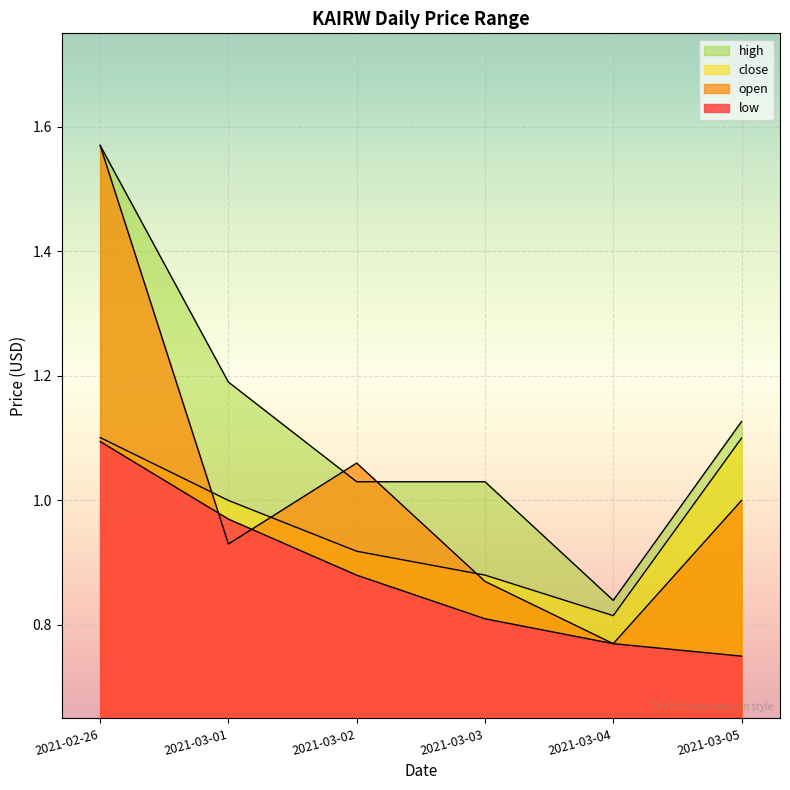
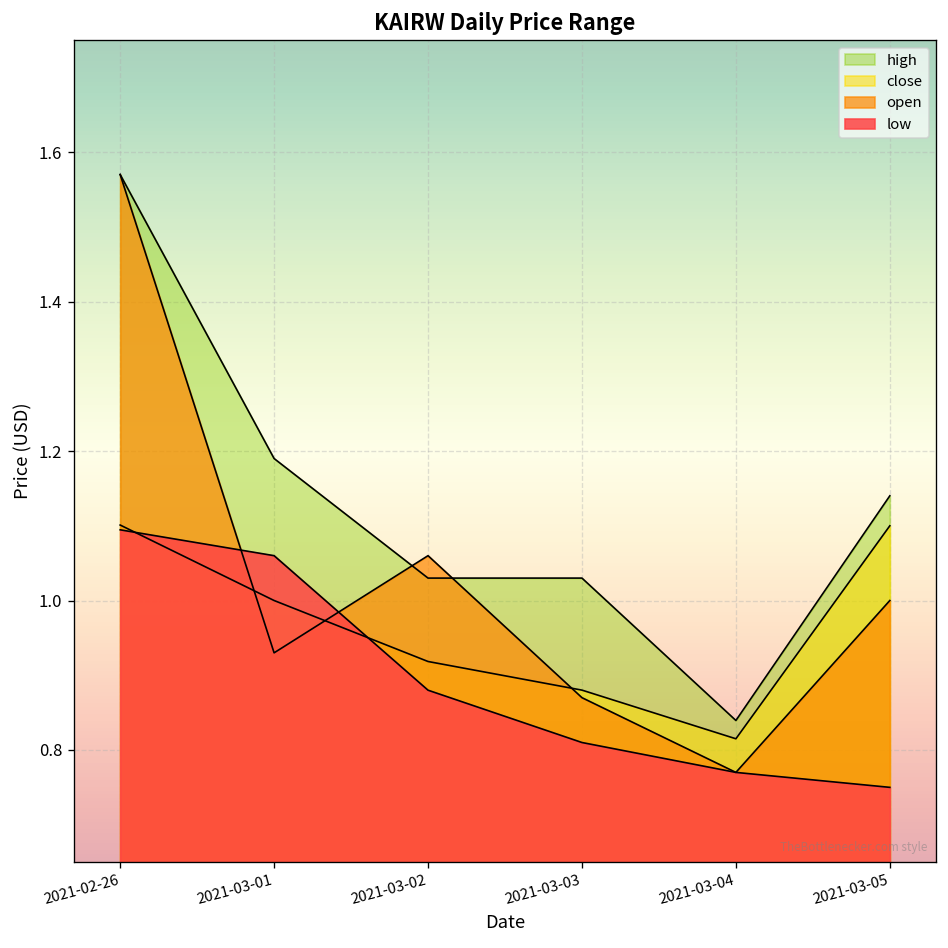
low, 2021-03-01: 0.97 -> 1.06
high, 2021-03-05: 1.13 -> 1.14
